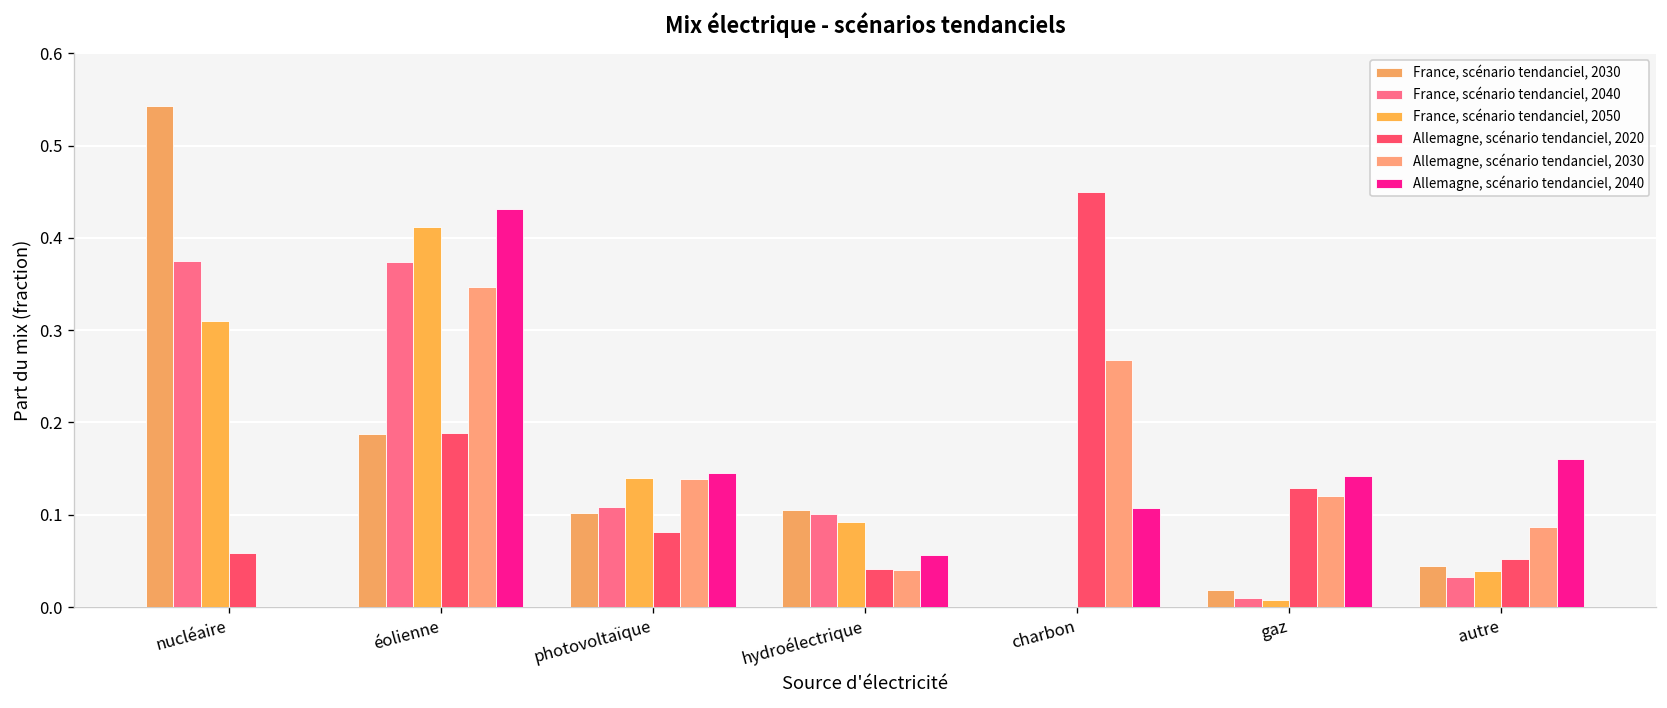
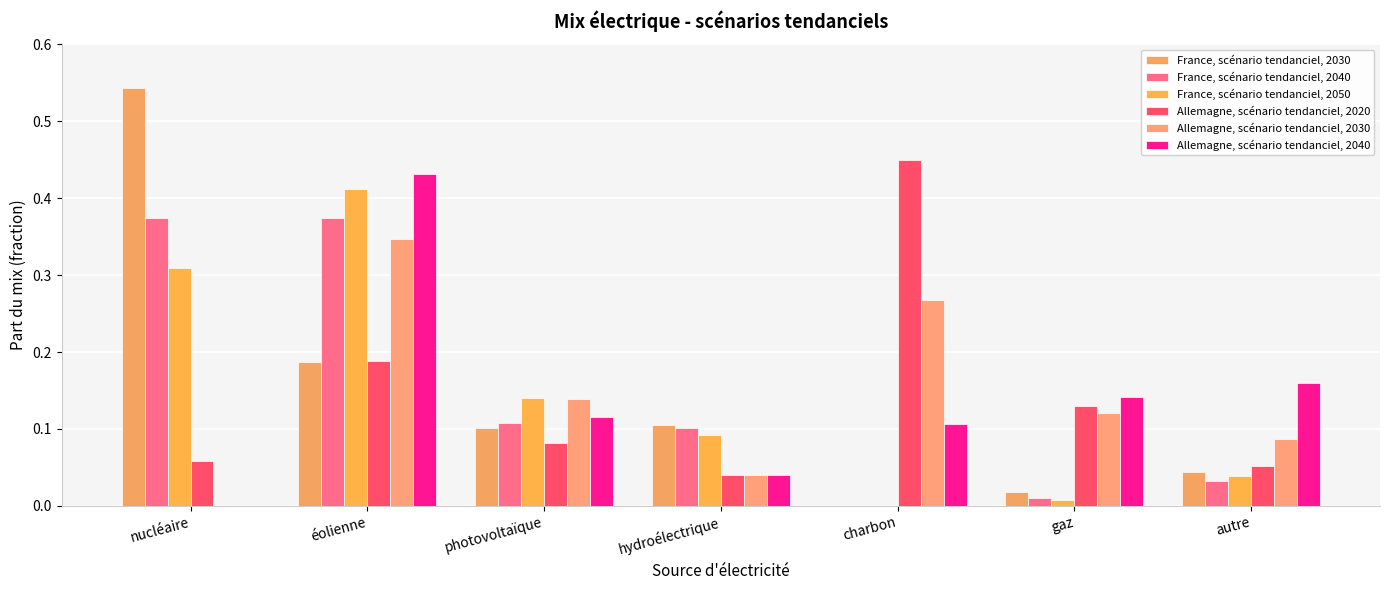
Allemagne, scénario tendanciel, 2040, photovoltaïque: 0.15 -> 0.12
Allemagne, scénario tendanciel, 2040, hydroélectrique: 0.06 -> 0.04
